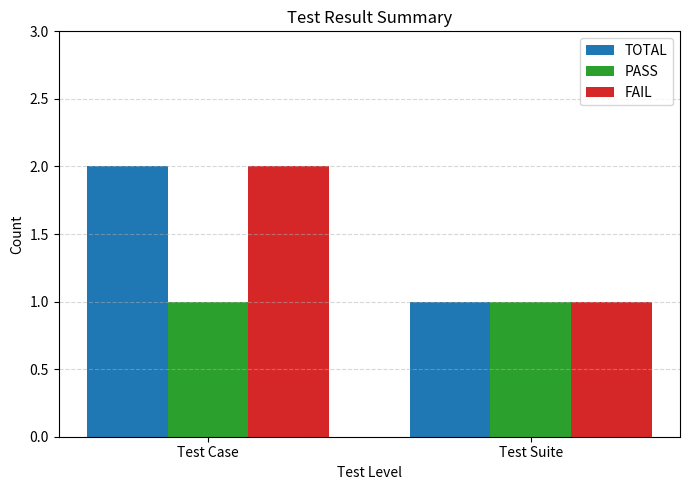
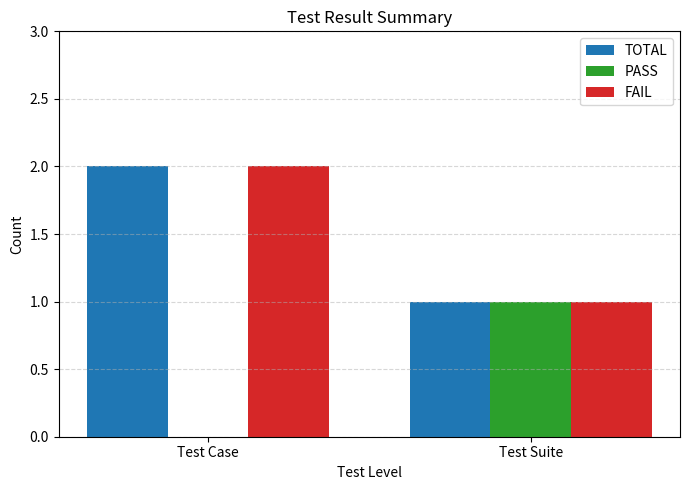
PASS, Test Case: 1 -> 0
